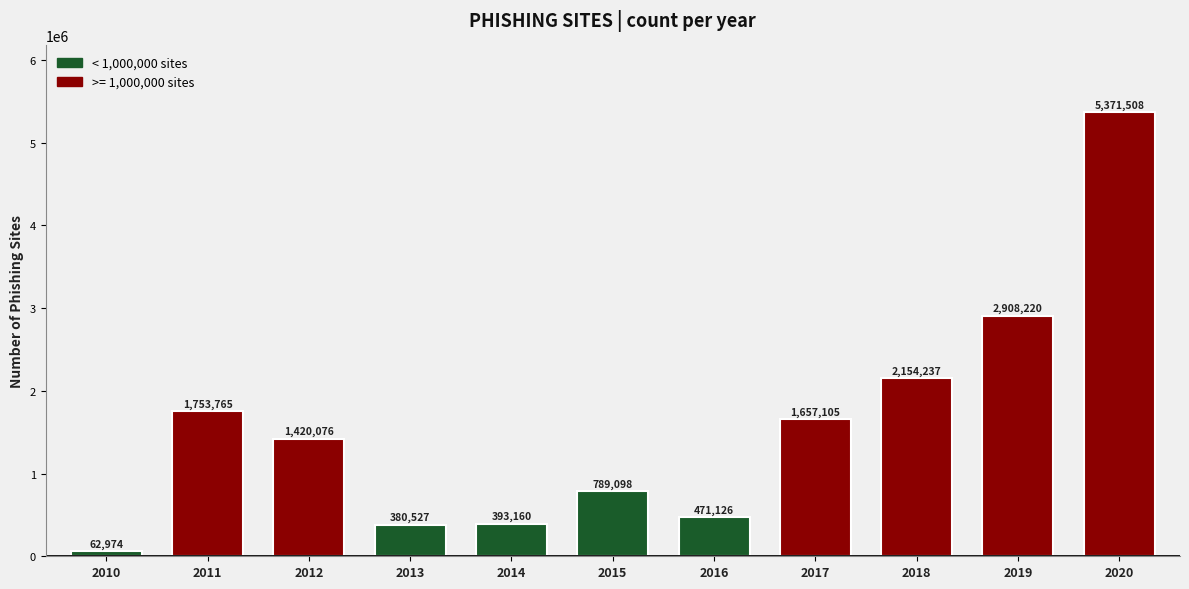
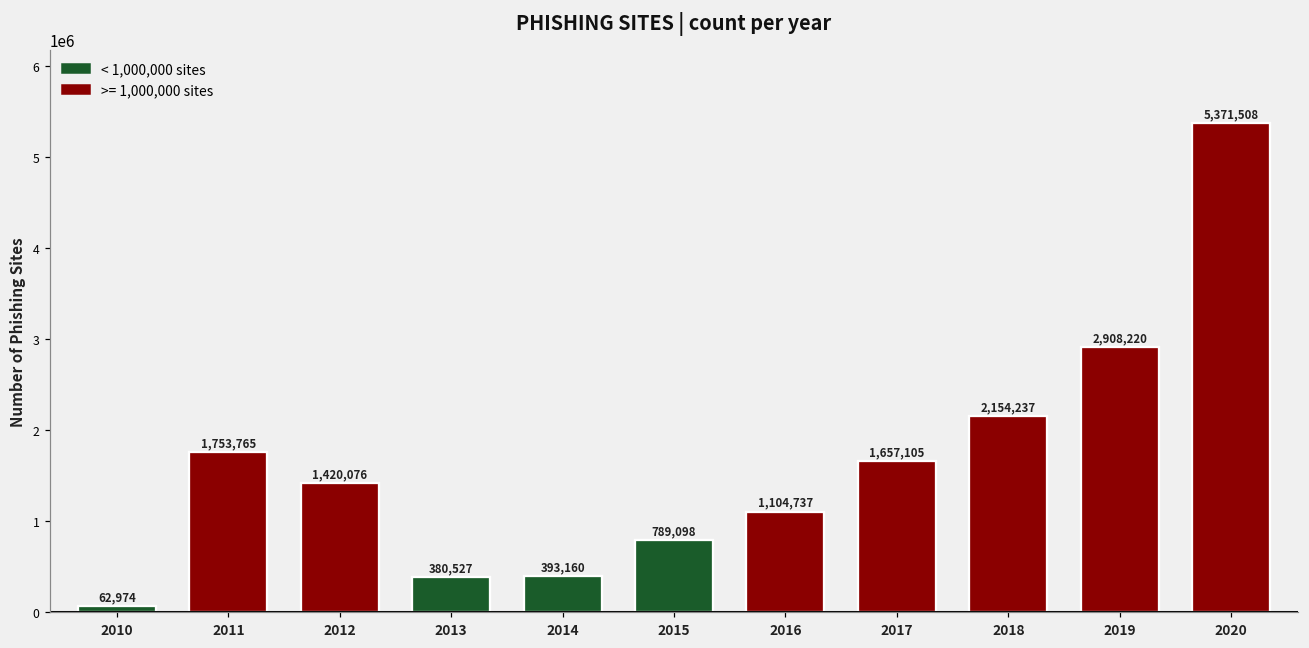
2016: 471,126 -> 1,104,737
